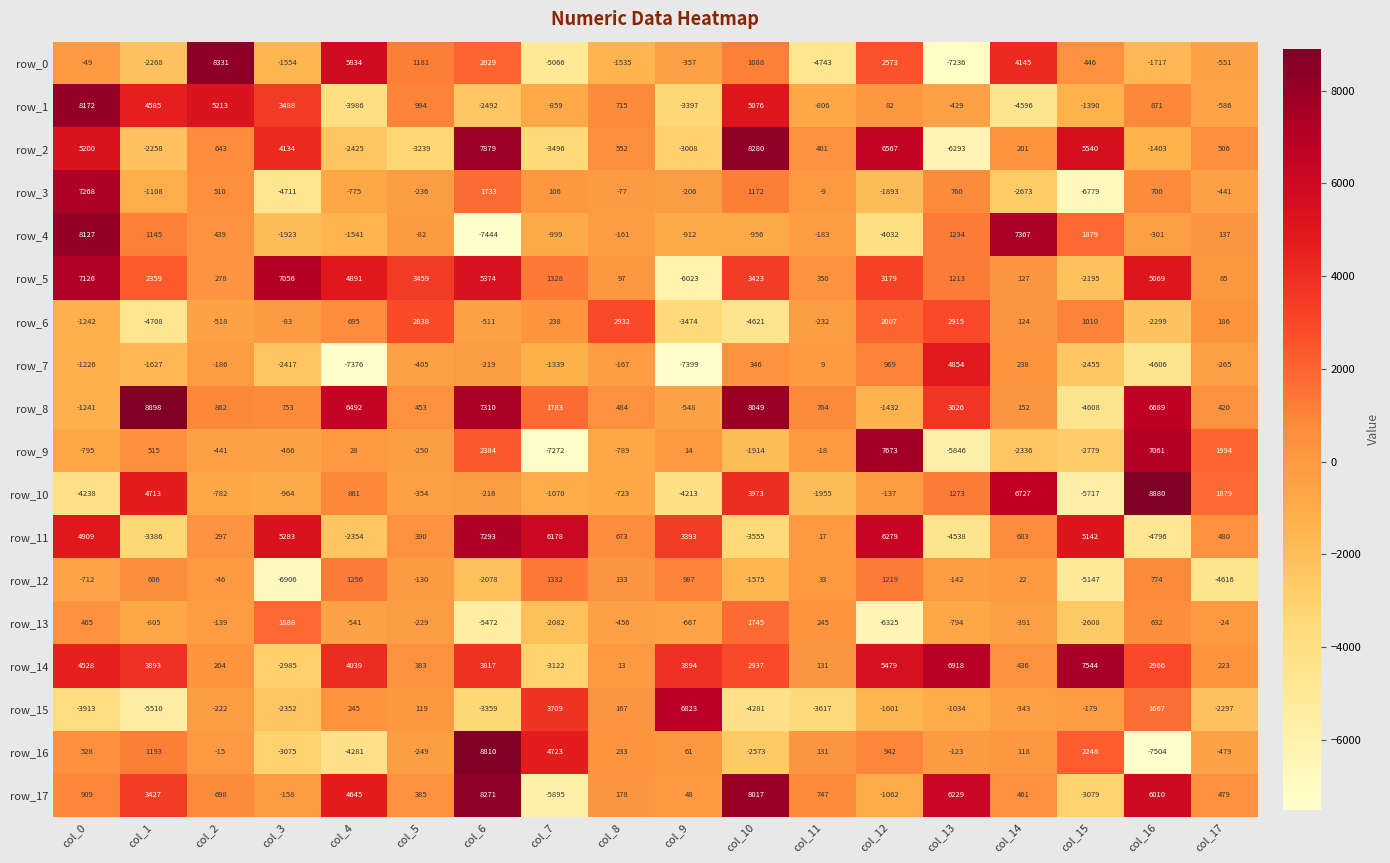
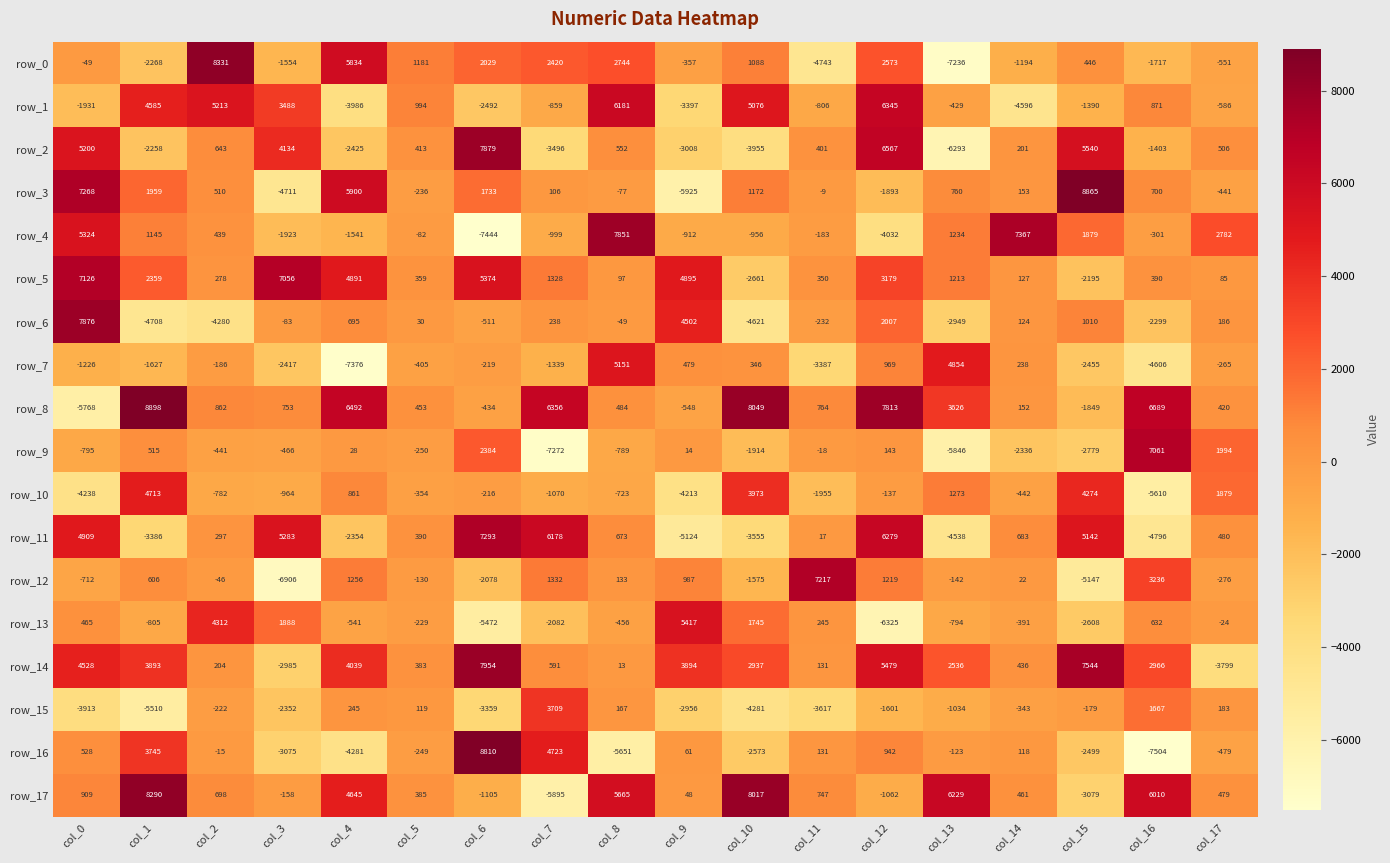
row_0, col_7: -5066 -> 2420
row_0, col_8: -1535 -> 2744
row_0, col_14: 4145 -> -1194
row_1, col_0: 8172 -> -1931
row_1, col_8: 715 -> 6181
row_1, col_12: 82 -> 6345
row_2, col_5: -3239 -> 413
row_2, col_10: 8280 -> -3955
row_3, col_1: -1108 -> 1959
row_3, col_4: -775 -> 5900
row_3, col_9: -206 -> -5925
row_3, col_14: -2673 -> 153
row_3, col_15: -6779 -> 8865
row_4, col_0: 8127 -> 5324
row_4, col_8: -161 -> 7851
row_4, col_17: 137 -> 2782
row_5, col_5: 3459 -> 359
row_5, col_9: -6023 -> 4895
row_5, col_10: 3423 -> -2661
row_5, col_16: 5069 -> 390
row_6, col_0: -1242 -> 7876
row_6, col_2: -518 -> -4280
row_6, col_5: 2838 -> 30
row_6, col_8: 2932 -> -49
row_6, col_9: -3474 -> 4502
row_6, col_13: 2915 -> -2949
row_7, col_8: -167 -> 5151
row_7, col_9: -7399 -> 479
row_7, col_11: 9 -> -3387
row_8, col_0: -1241 -> -5768
row_8, col_6: 7310 -> -434
row_8, col_7: 1783 -> 6356
row_8, col_12: -1432 -> 7813
row_8, col_15: -4608 -> -1849
row_9, col_12: 7673 -> 143
row_10, col_14: 6727 -> -442
row_10, col_15: -5717 -> 4274
row_10, col_16: 8880 -> -5610
row_11, col_9: 3393 -> -5124
row_12, col_11: 33 -> 7217
row_12, col_16: 774 -> 3236
row_12, col_17: -4616 -> -276
row_13, col_2: -139 -> 4312
row_13, col_9: -667 -> 5417
row_14, col_6: 3817 -> 7954
row_14, col_7: -3122 -> 591
row_14, col_13: 6918 -> 2536
row_14, col_17: 223 -> -3799
row_15, col_9: 6823 -> -2956
row_15, col_17: -2297 -> 183
row_16, col_1: 1193 -> 3745
row_16, col_8: 233 -> -5651
row_16, col_15: 2248 -> -2499
row_17, col_1: 3427 -> 8290
row_17, col_6: 8271 -> -1105
row_17, col_8: 178 -> 5665
